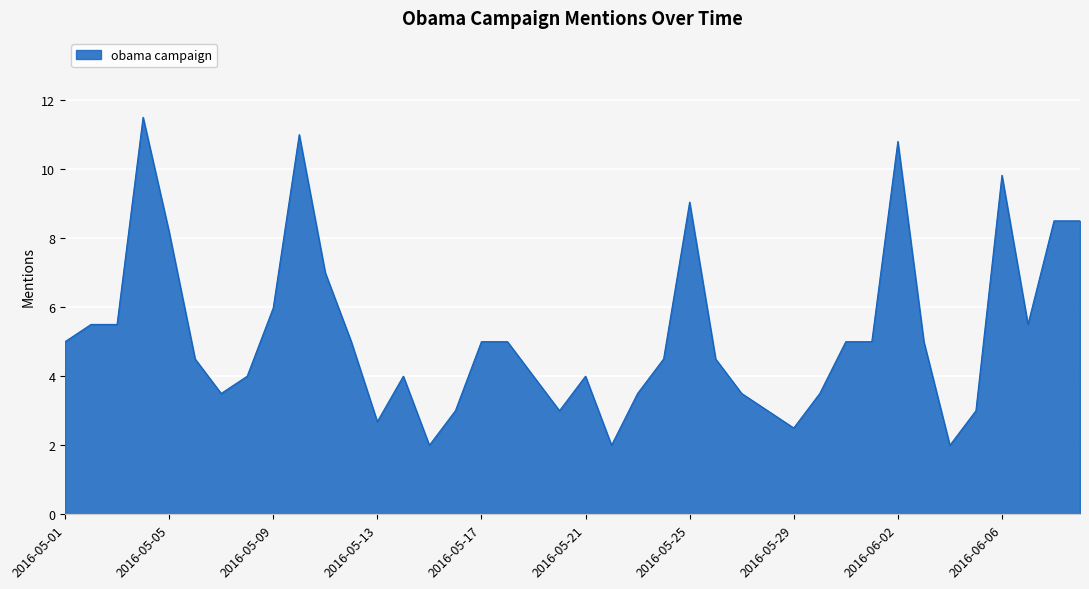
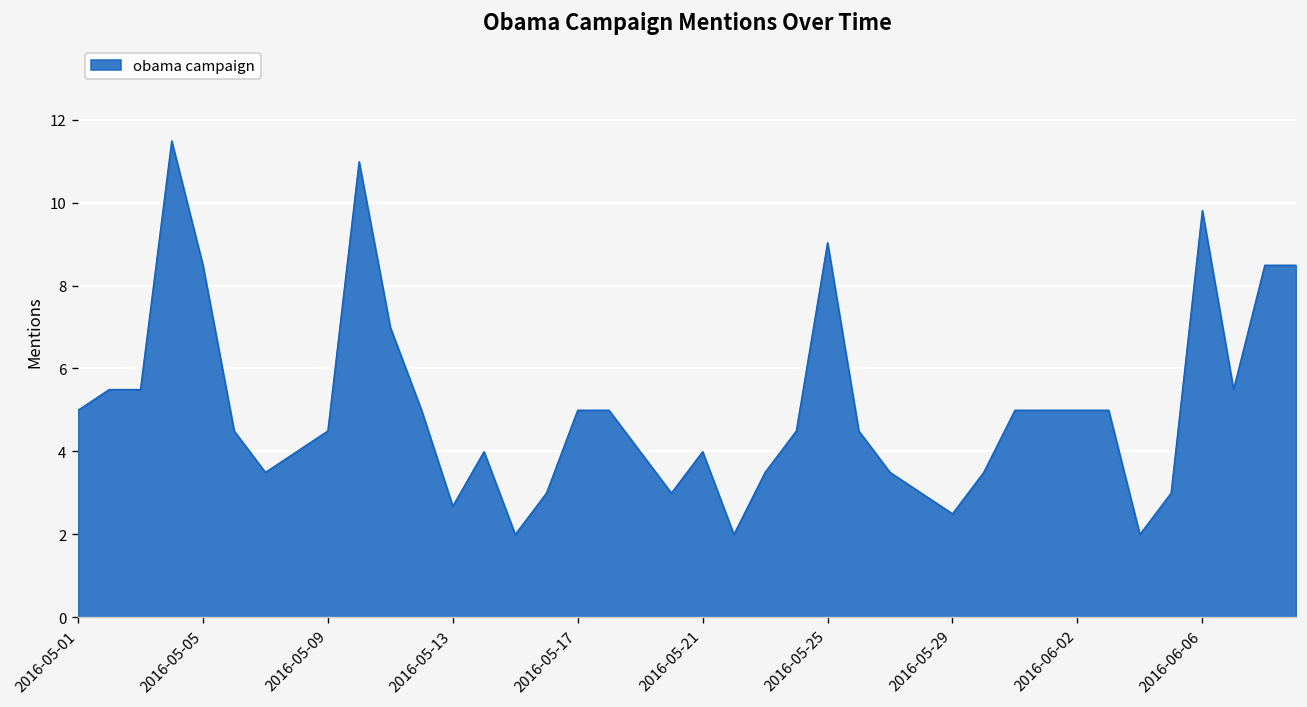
2016-05-05: 8.2 -> 8.5
2016-05-09: 6.0 -> 4.5
2016-06-02: 10.8 -> 5.0
